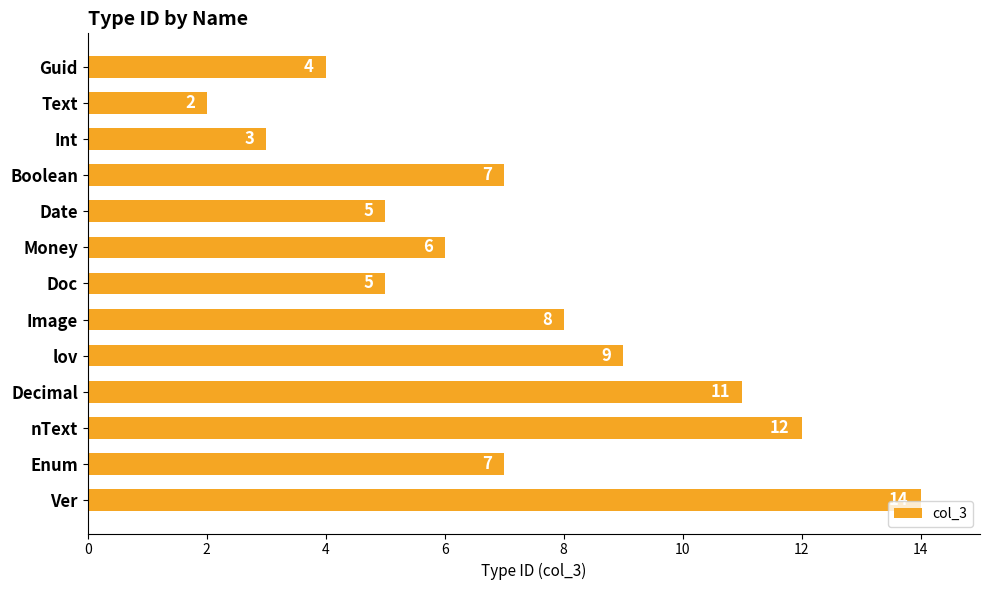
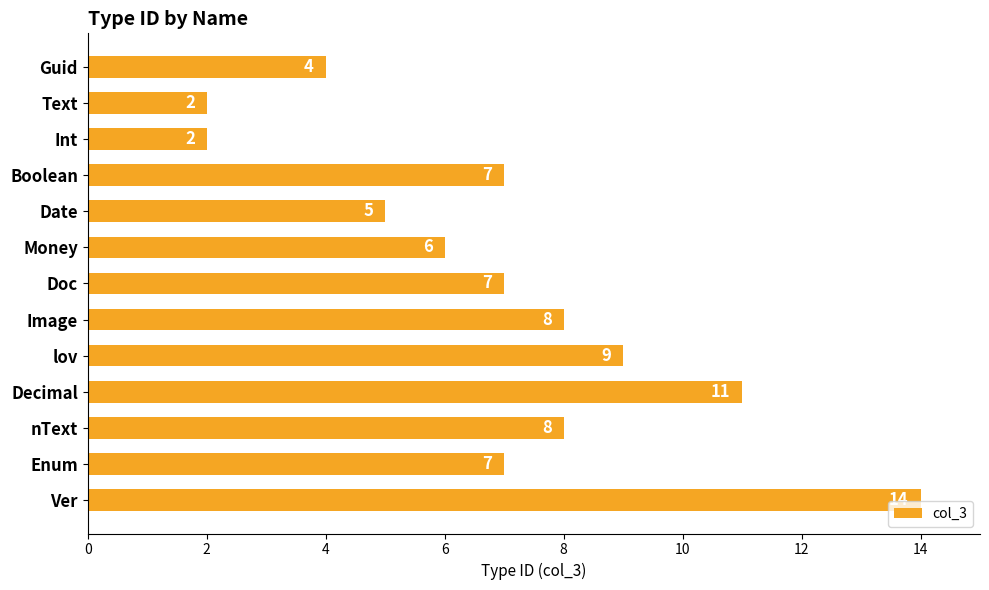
Int: 3 -> 2
Doc: 5 -> 7
nText: 12 -> 8
